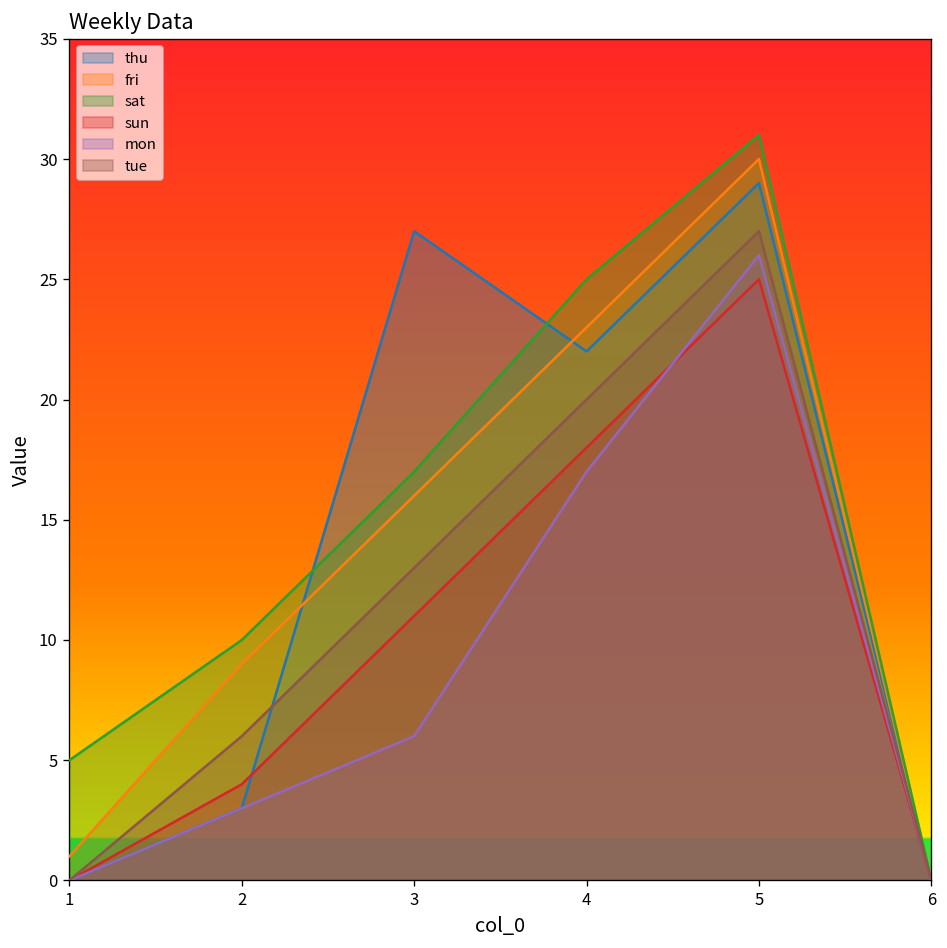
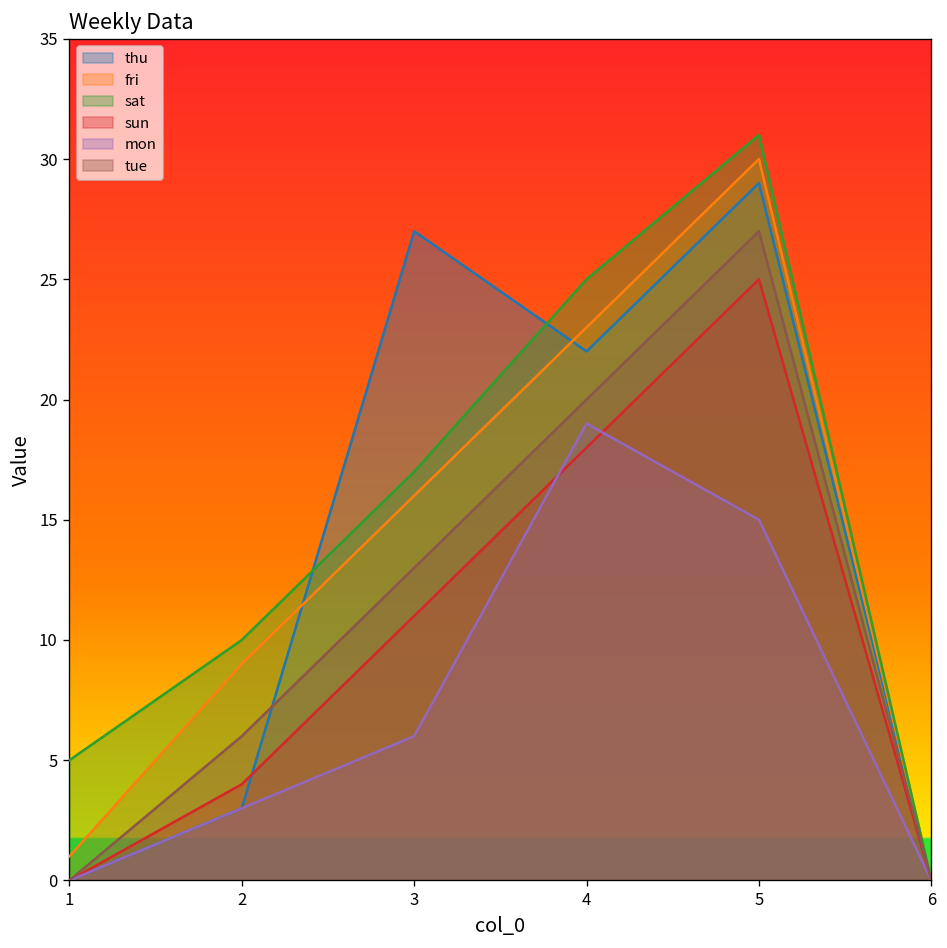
mon, 4: 17 -> 19
mon, 5: 26 -> 15
